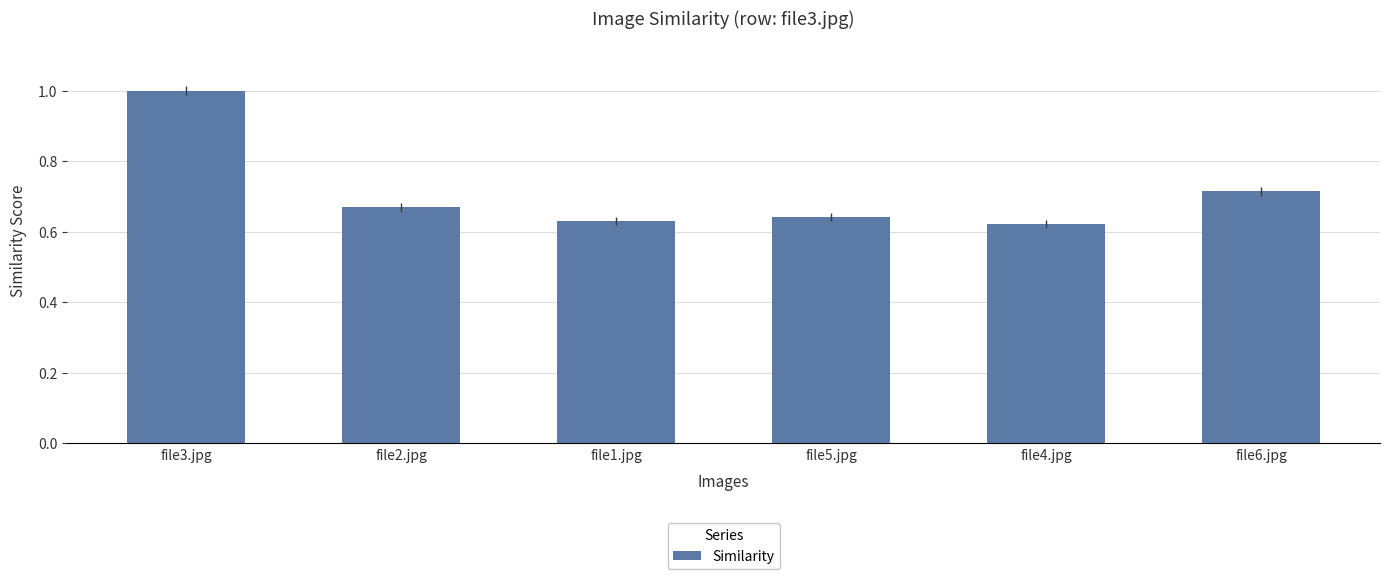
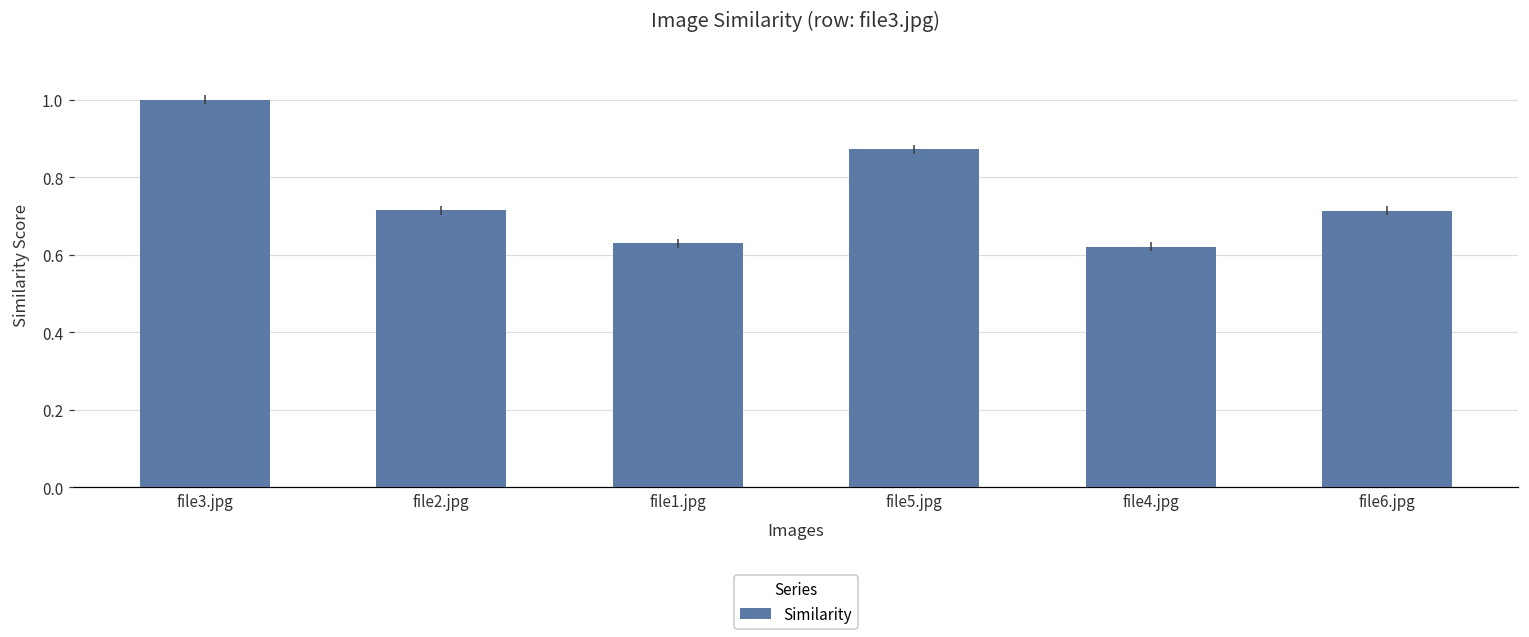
file2.jpg: 0.67 -> 0.72
file5.jpg: 0.64 -> 0.87
